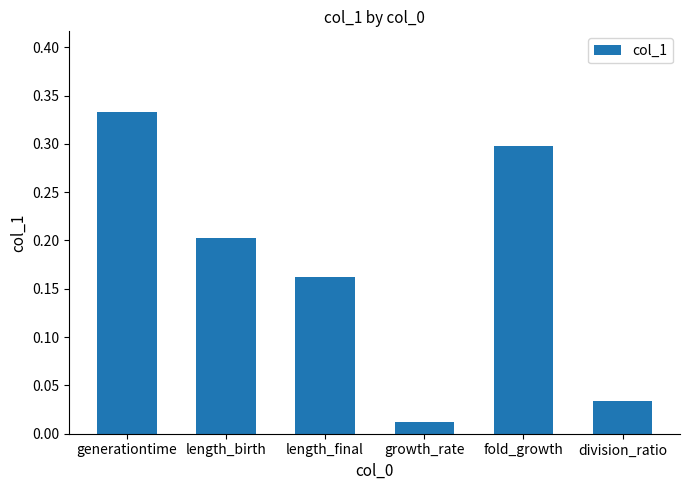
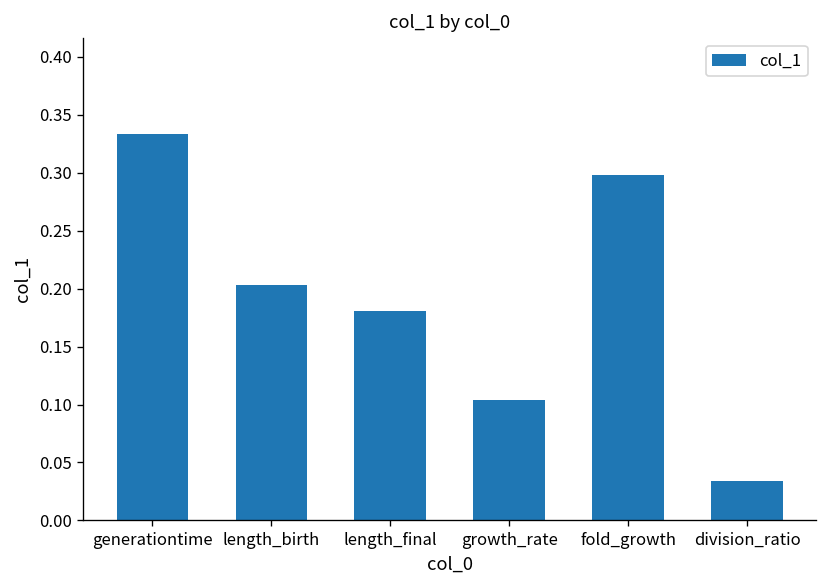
length_final: 0.16 -> 0.18
growth_rate: 0.01 -> 0.10
